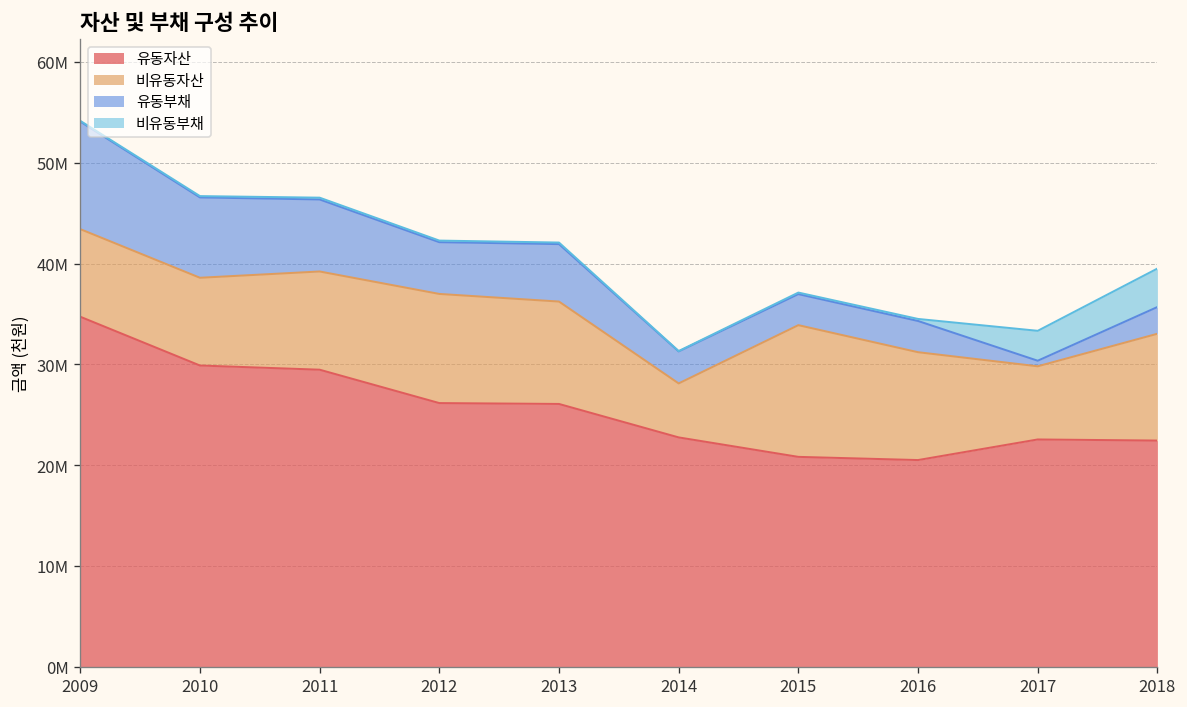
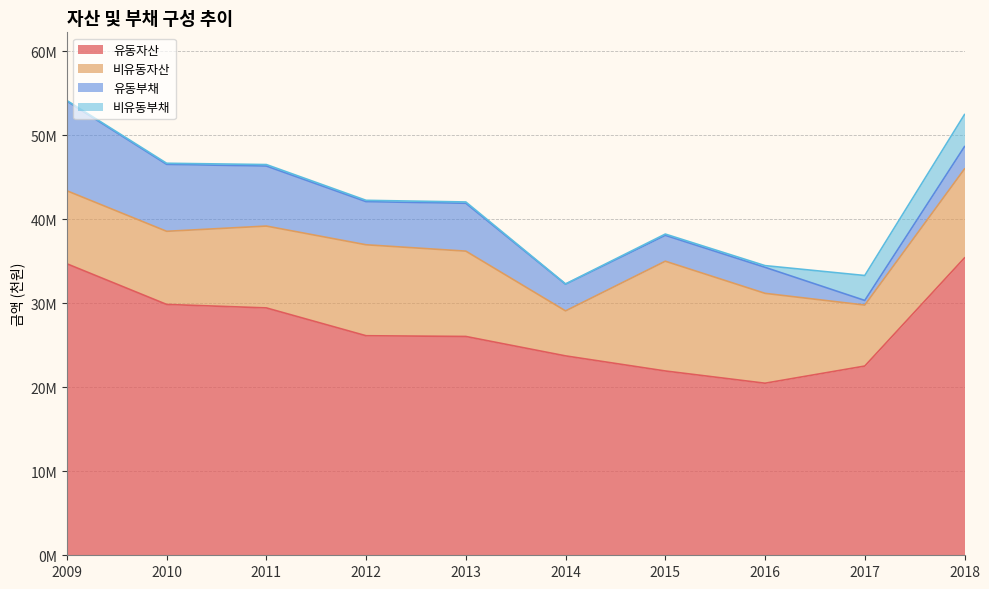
유동자산, 2014: 23000000 -> 24000000
유동자산, 2015: 21000000 -> 22000000
유동자산, 2018: 22000000 -> 35000000
